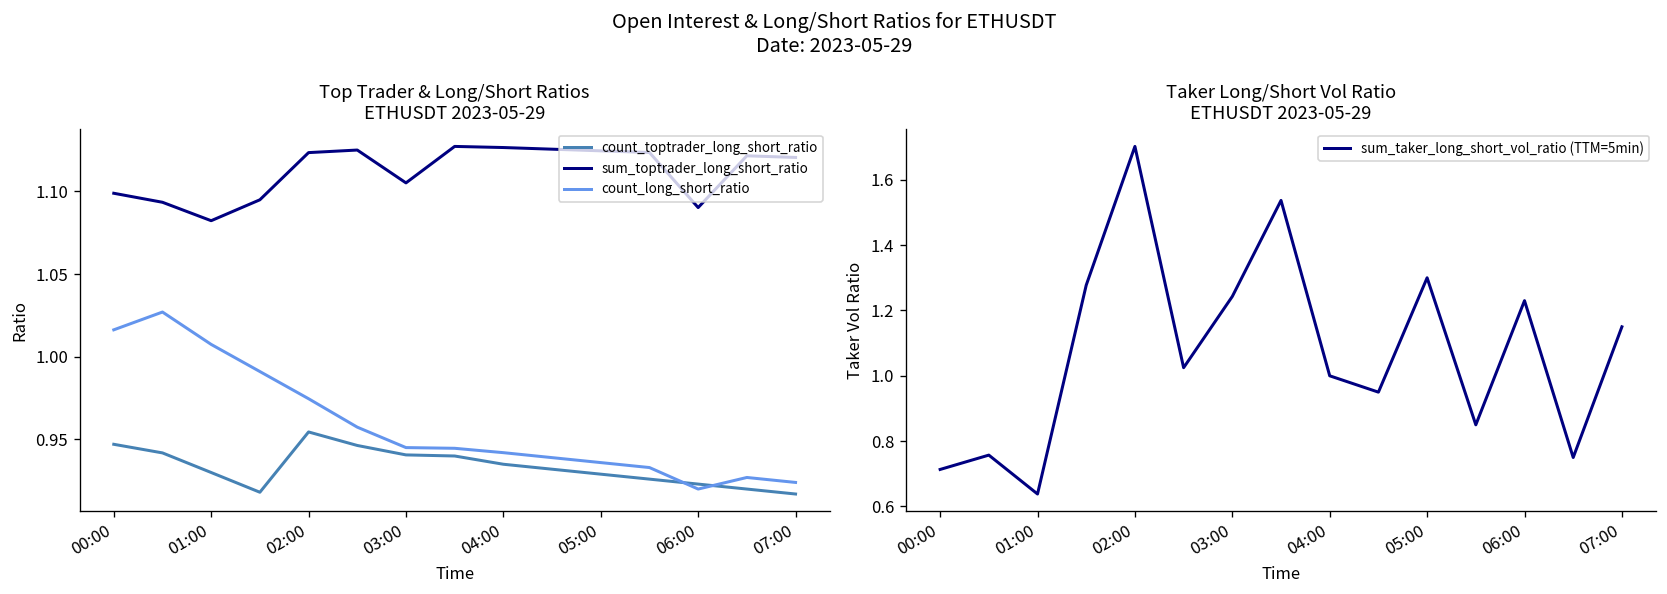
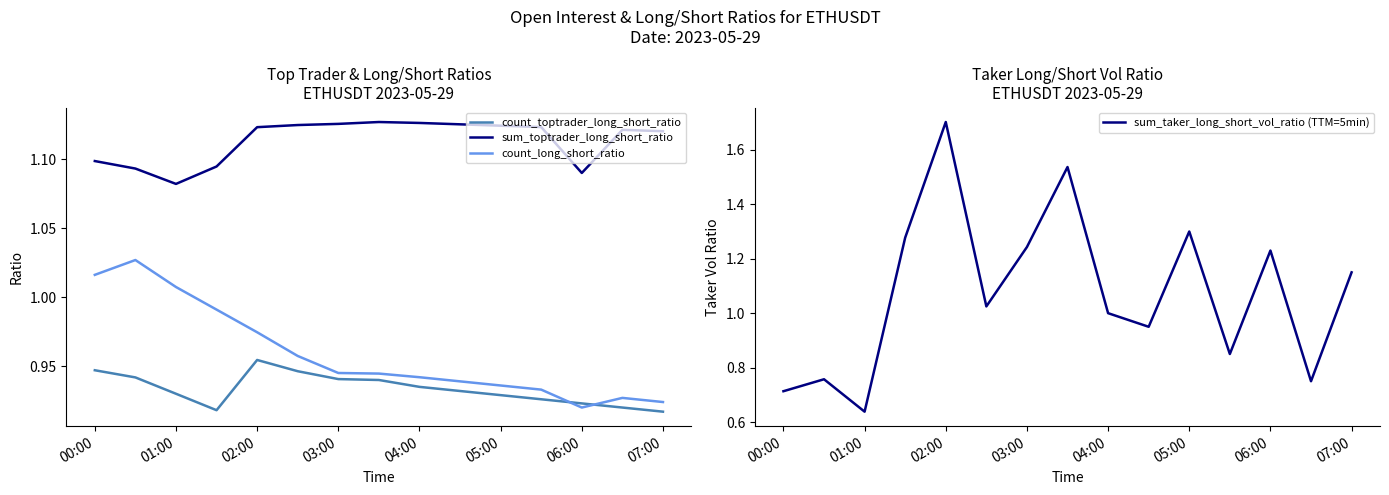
Top Trader & Long/Short Ratios ETHUSDT 2023-05-29, sum_toptrader_long_short_ratio, 03:00: 1.105 -> 1.126
